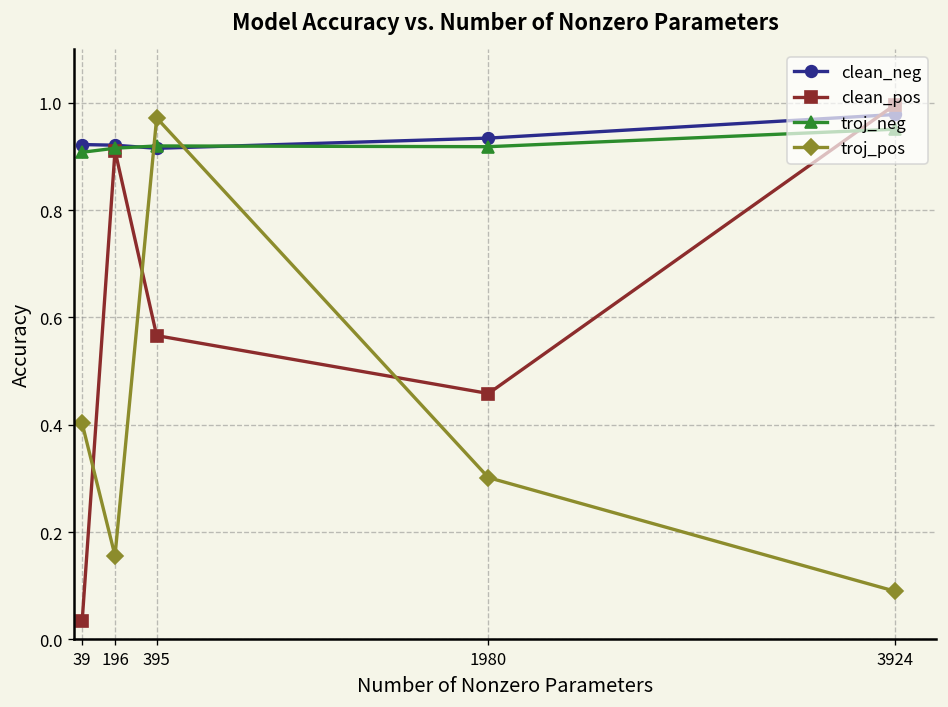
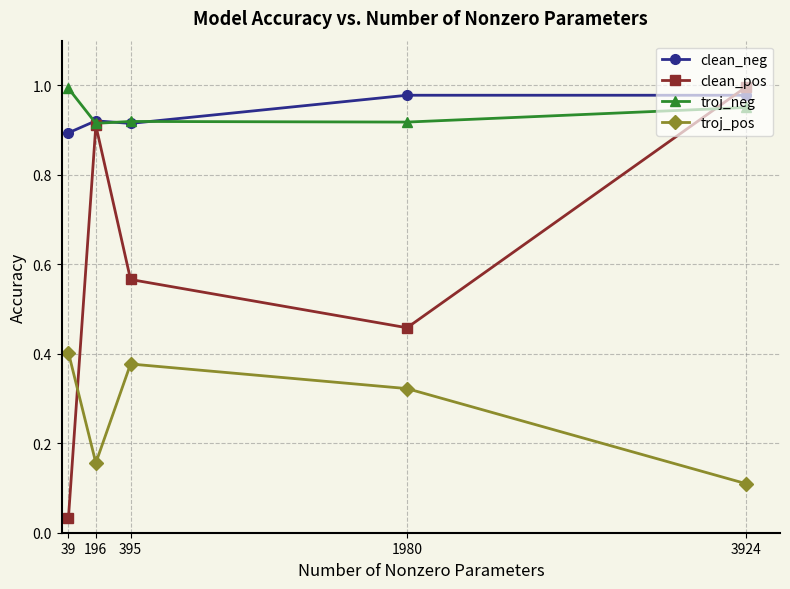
clean_neg, 39: 0.92 -> 0.89
troj_neg, 39: 0.91 -> 0.99
troj_pos, 395: 0.97 -> 0.38
clean_neg, 1980: 0.93 -> 0.98
troj_pos, 1980: 0.30 -> 0.32
troj_pos, 3924: 0.09 -> 0.11
